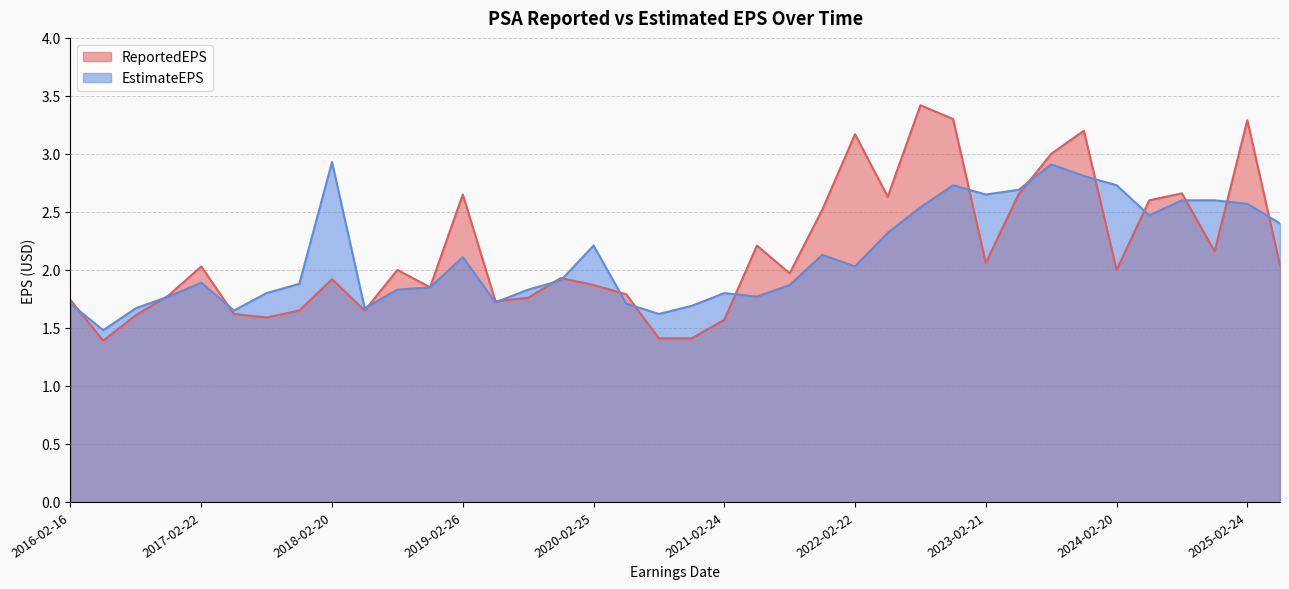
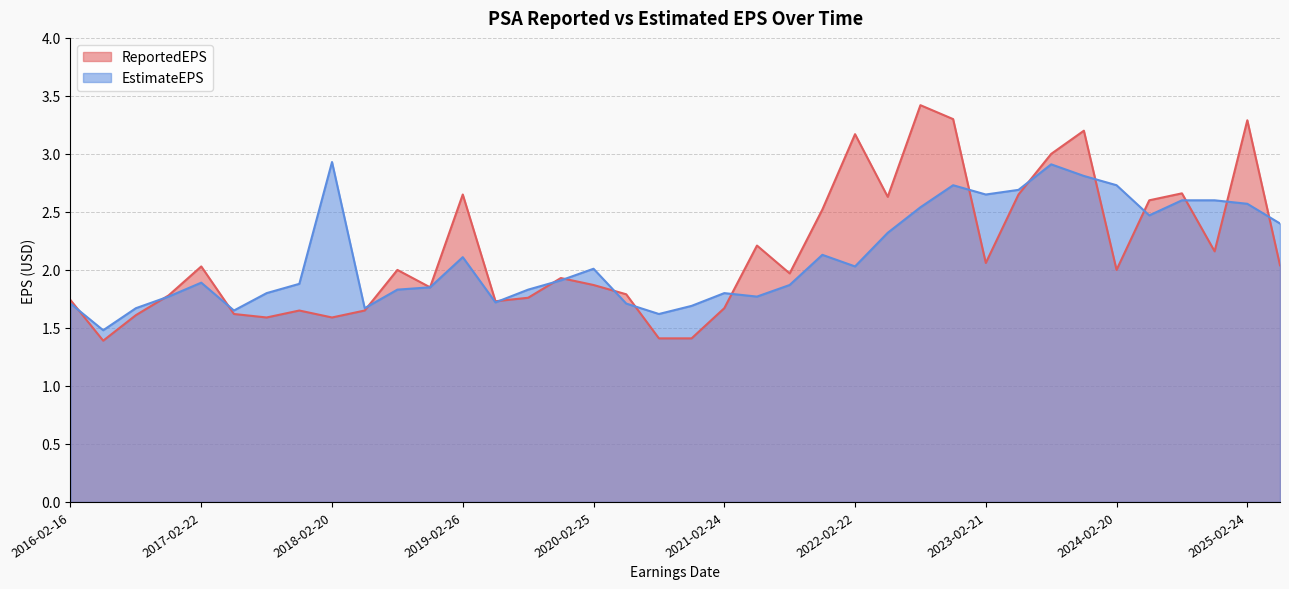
ReportedEPS, 2018-02-20: 1.92 -> 1.59
EstimateEPS, 2020-02-25: 2.21 -> 2.01
ReportedEPS, 2021-02-24: 1.57 -> 1.67
